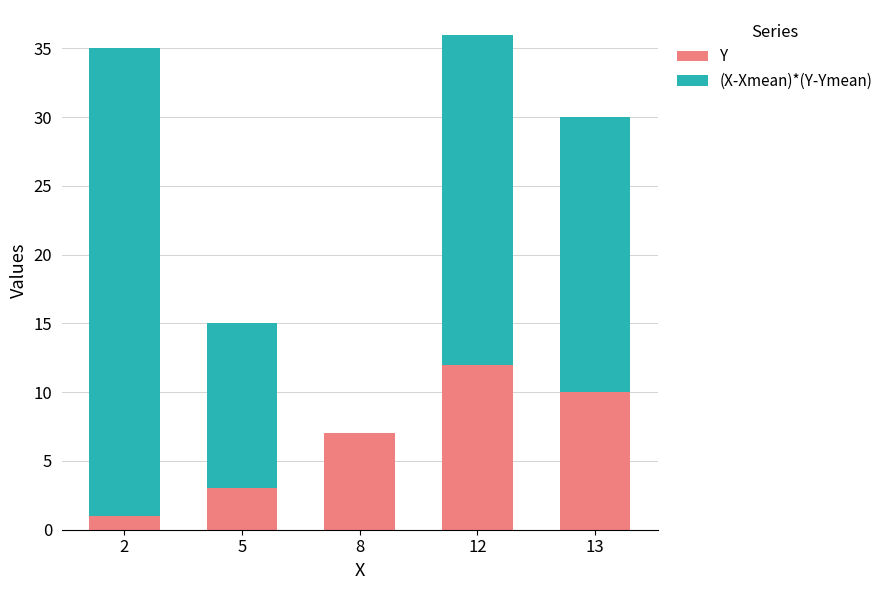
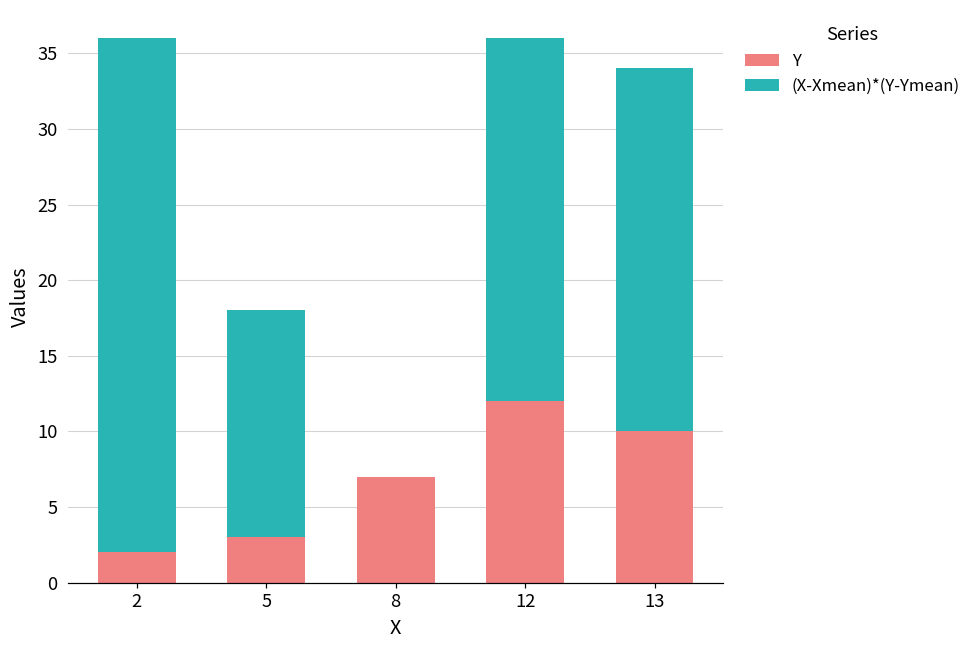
Y, 2: 1 -> 2
(X-Xmean)*(Y-Ymean), 5: 12 -> 15
(X-Xmean)*(Y-Ymean), 13: 20 -> 24
